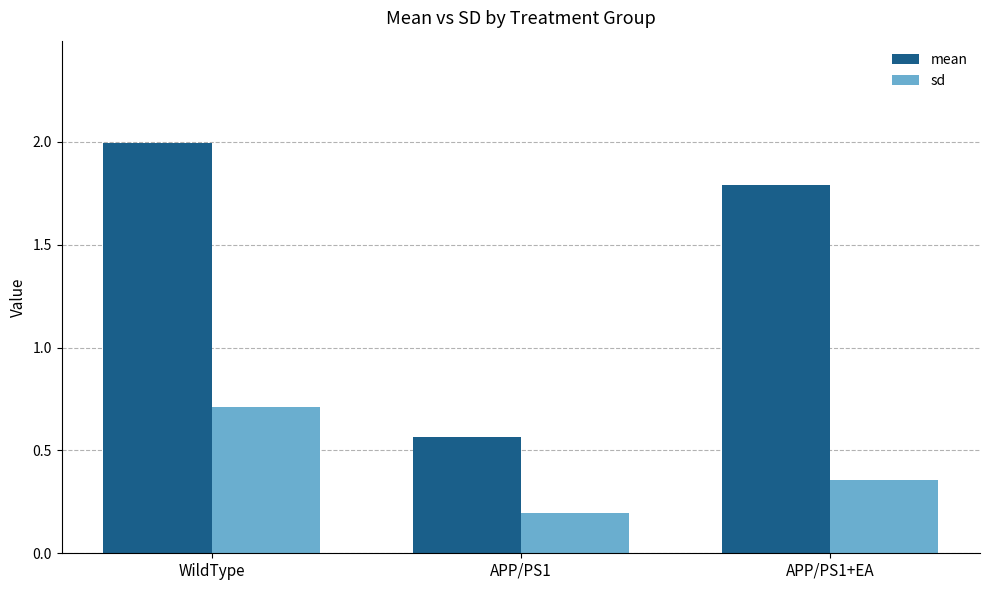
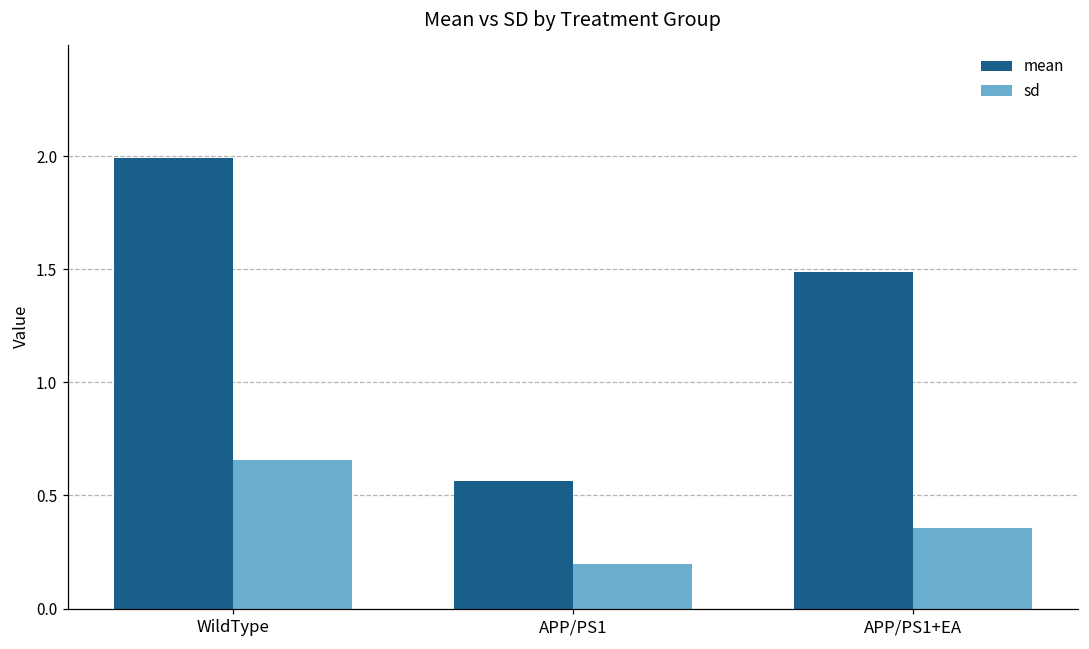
sd, WildType: 0.71 -> 0.66
mean, APP/PS1+EA: 1.79 -> 1.49
